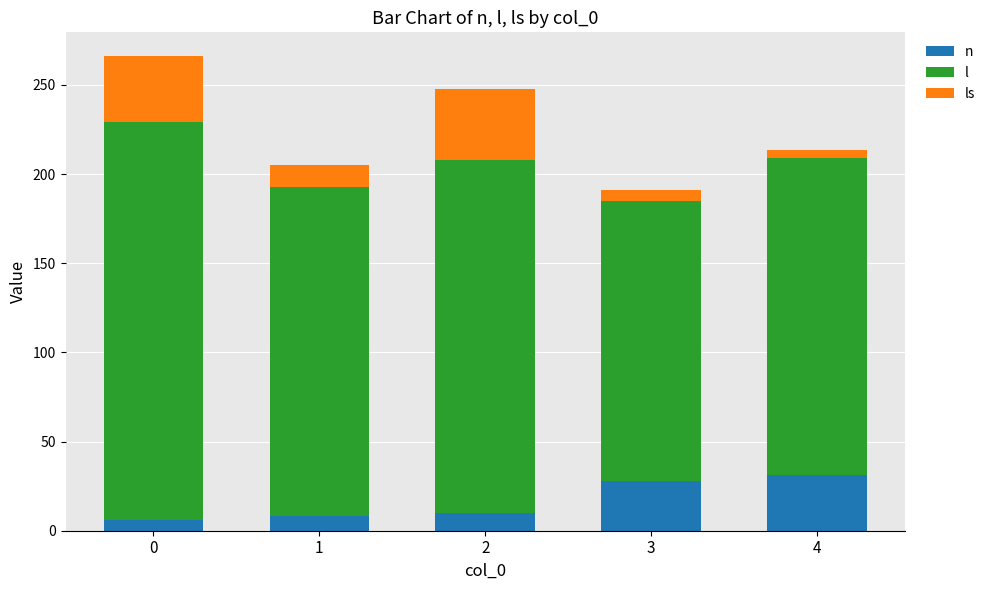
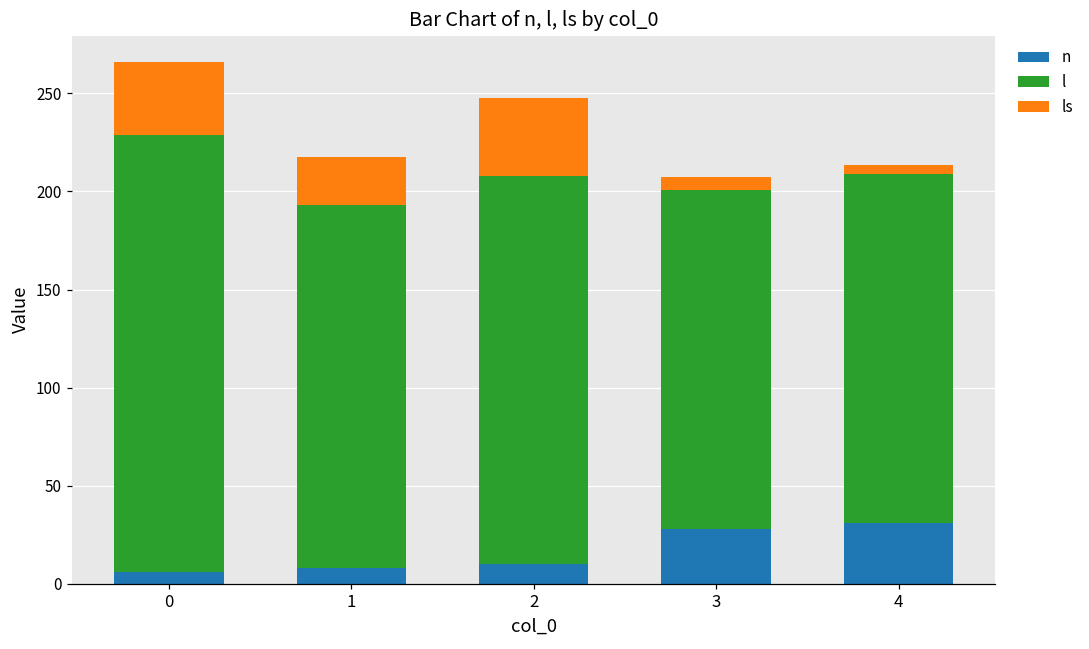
ls, 1: 12 -> 25
l, 3: 157 -> 173
